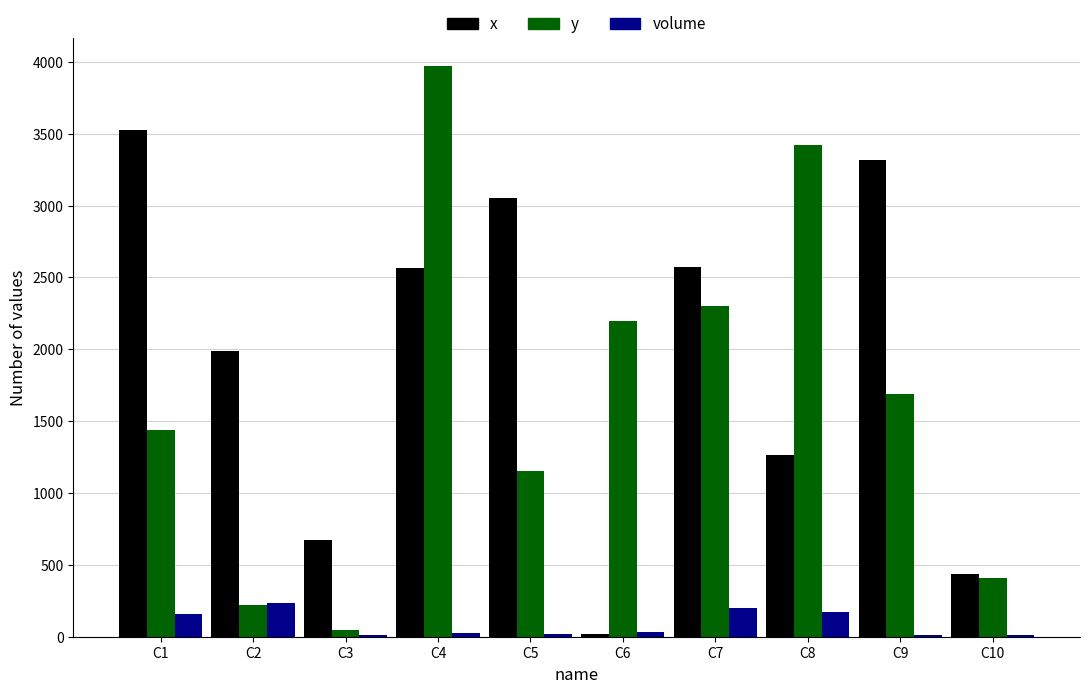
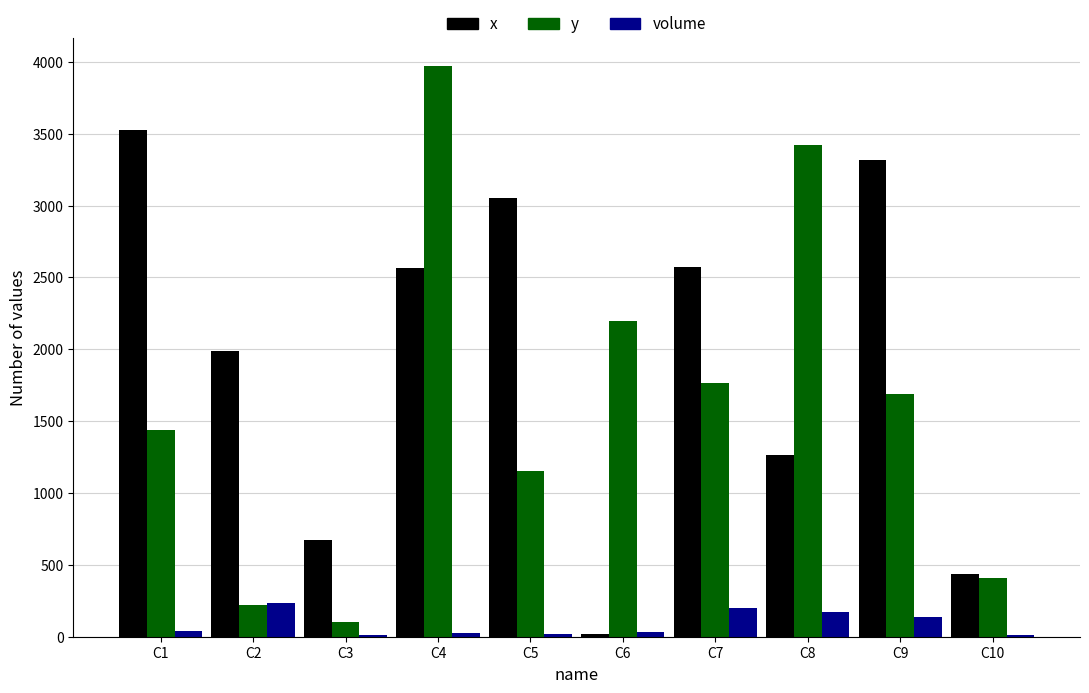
volume, C1: 160 -> 40
y, C3: 50 -> 110
y, C7: 2300 -> 1760
volume, C9: 10 -> 140
